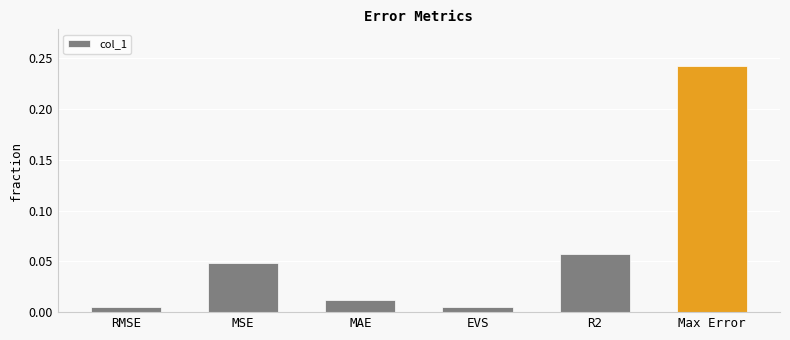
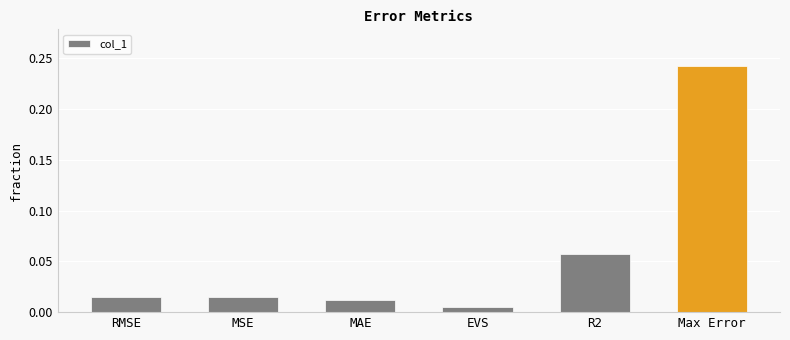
RMSE: 0.005 -> 0.015
MSE: 0.048 -> 0.015
